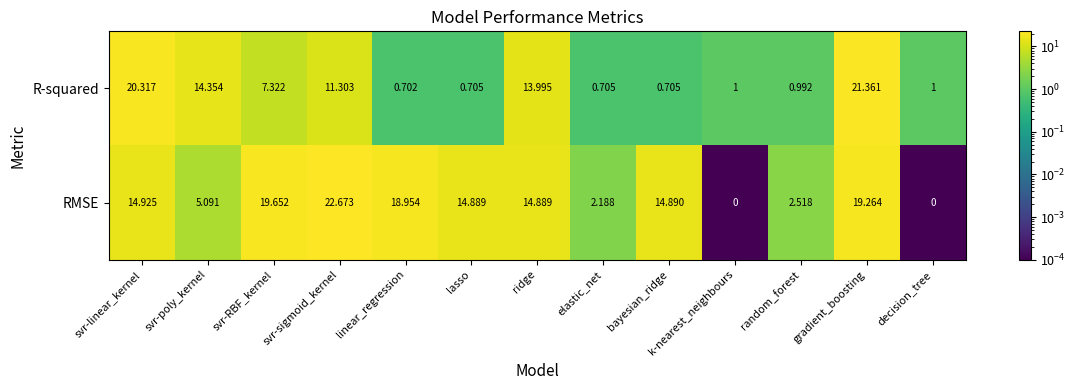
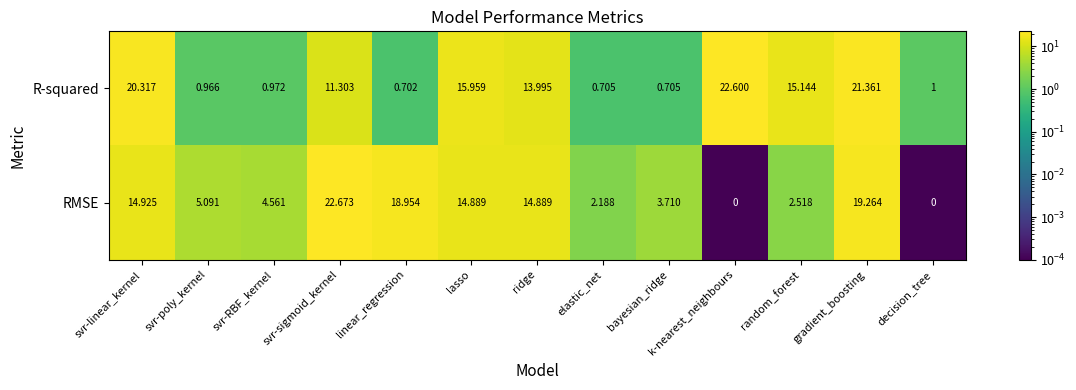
R-squared, svr-poly_kernel: 14.354 -> 0.966
R-squared, svr-RBF_kernel: 7.322 -> 0.972
R-squared, lasso: 0.705 -> 15.959
R-squared, k-nearest_neighbours: 1 -> 22.600
R-squared, random_forest: 0.992 -> 15.144
RMSE, svr-RBF_kernel: 19.652 -> 4.561
RMSE, bayesian_ridge: 14.890 -> 3.710
